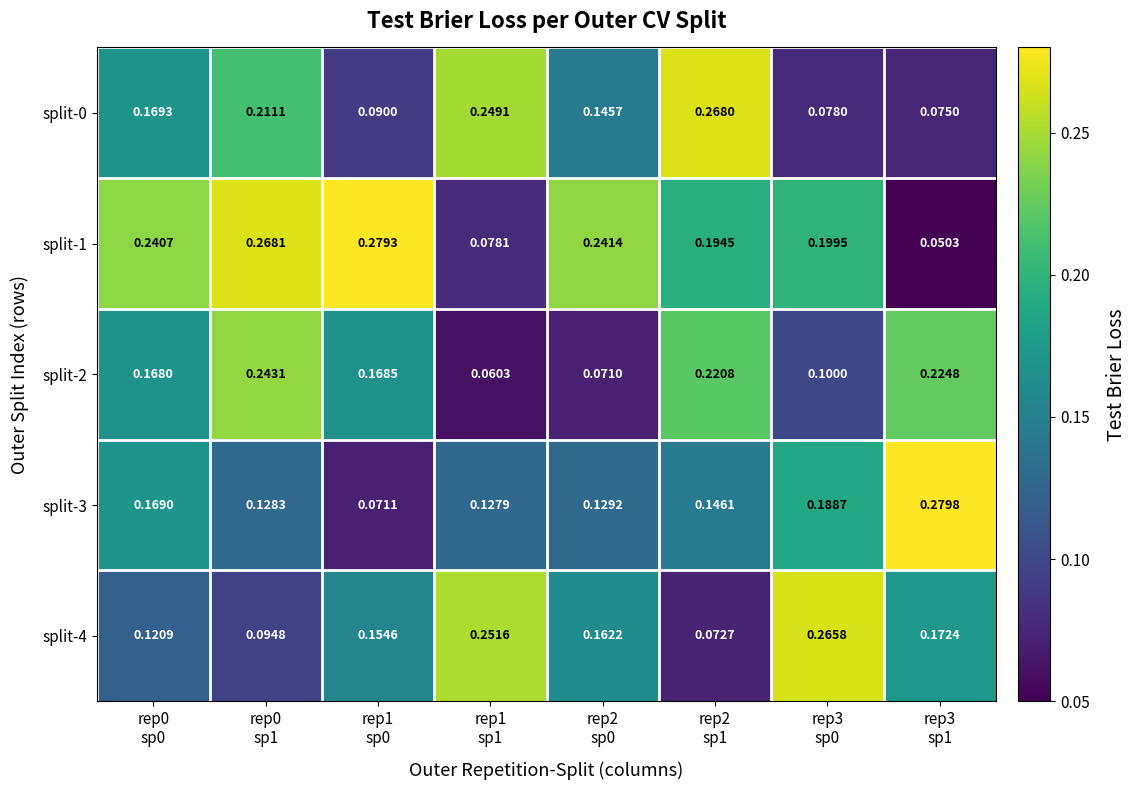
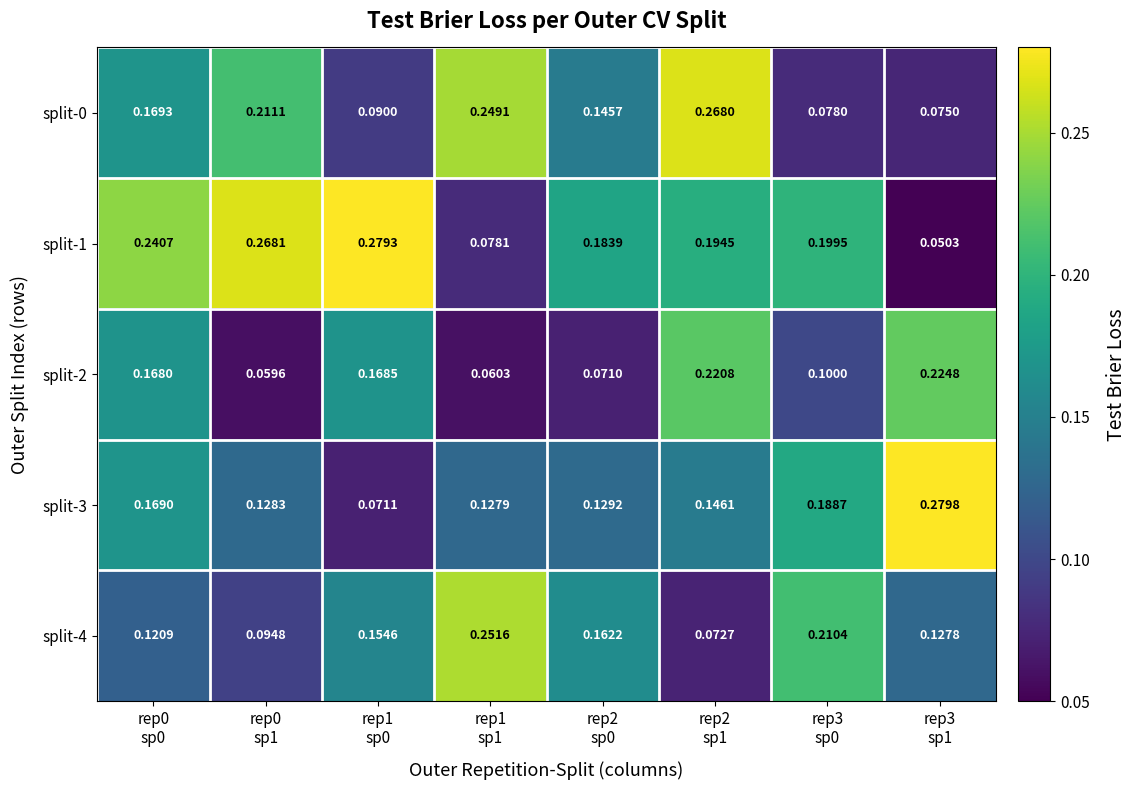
split-1, rep2 sp0: 0.2414 -> 0.1839
split-2, rep0 sp1: 0.2431 -> 0.0596
split-4, rep3 sp0: 0.2658 -> 0.2104
split-4, rep3 sp1: 0.1724 -> 0.1278
